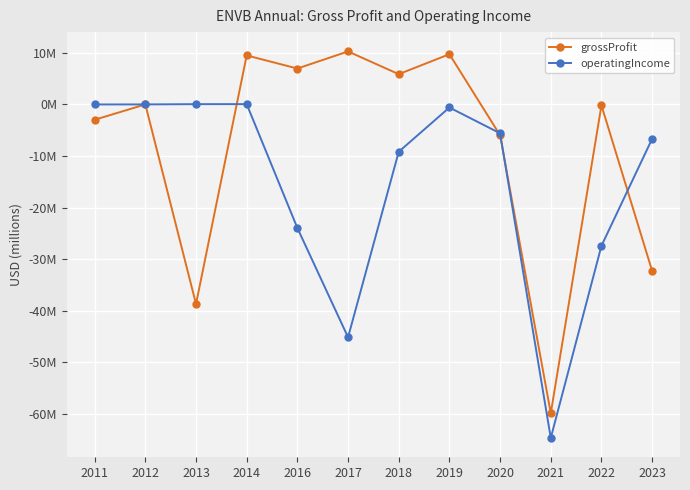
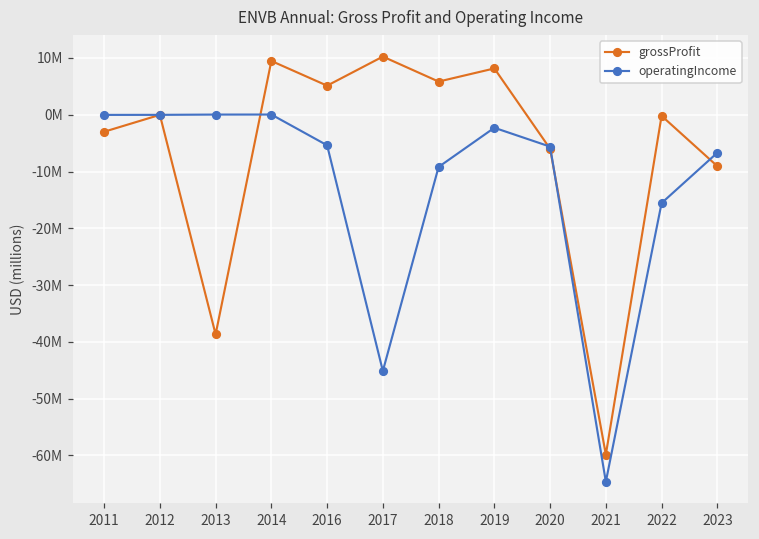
grossProfit, 2016: 7000000 -> 5000000
operatingIncome, 2016: -24000000 -> -5000000
grossProfit, 2019: 10000000 -> 8000000
operatingIncome, 2019: -1000000 -> -2000000
operatingIncome, 2022: -27000000 -> -16000000
grossProfit, 2023: -32000000 -> -9000000
